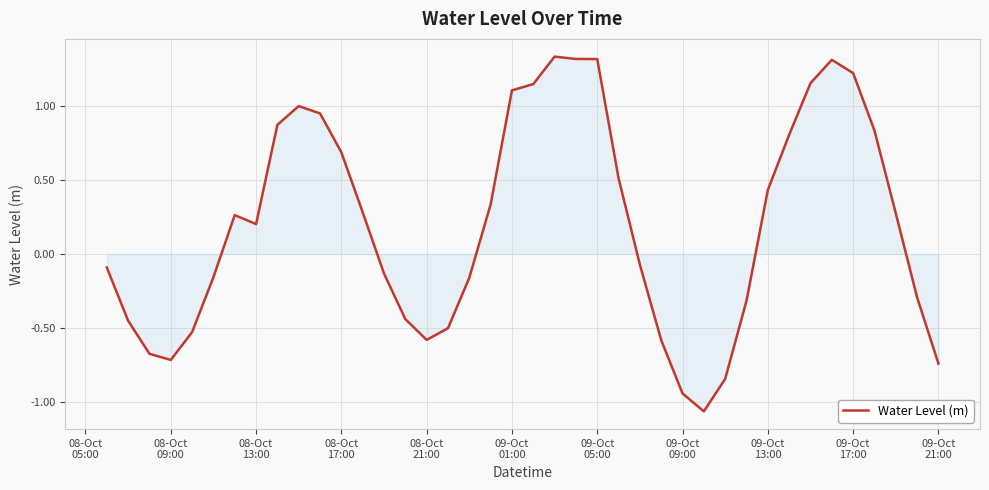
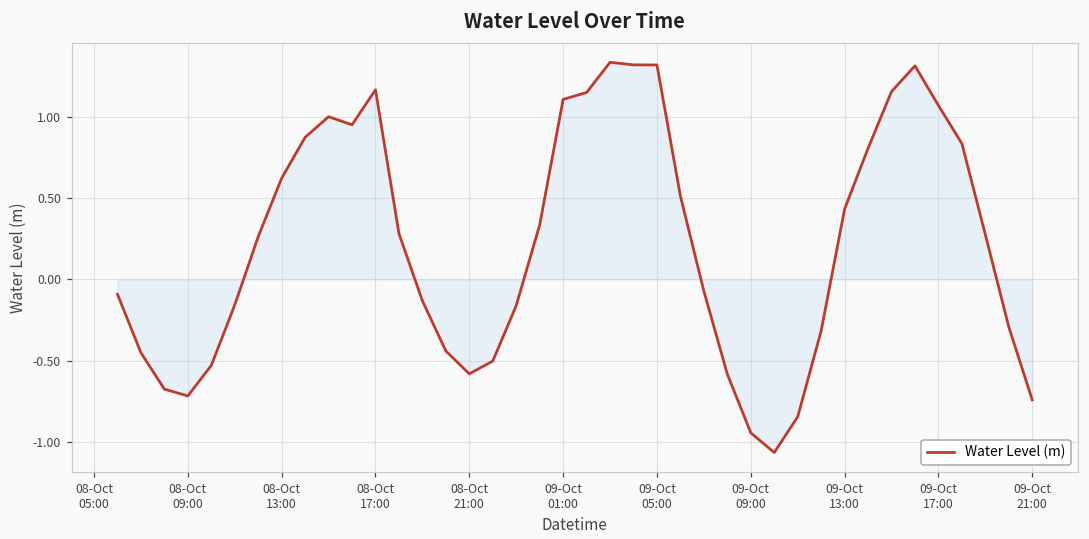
Water Level (m), 08-Oct 13:00: 0.20 -> 0.62
Water Level (m), 08-Oct 17:00: 0.69 -> 1.17
Water Level (m), 09-Oct 17:00: 1.23 -> 1.07
